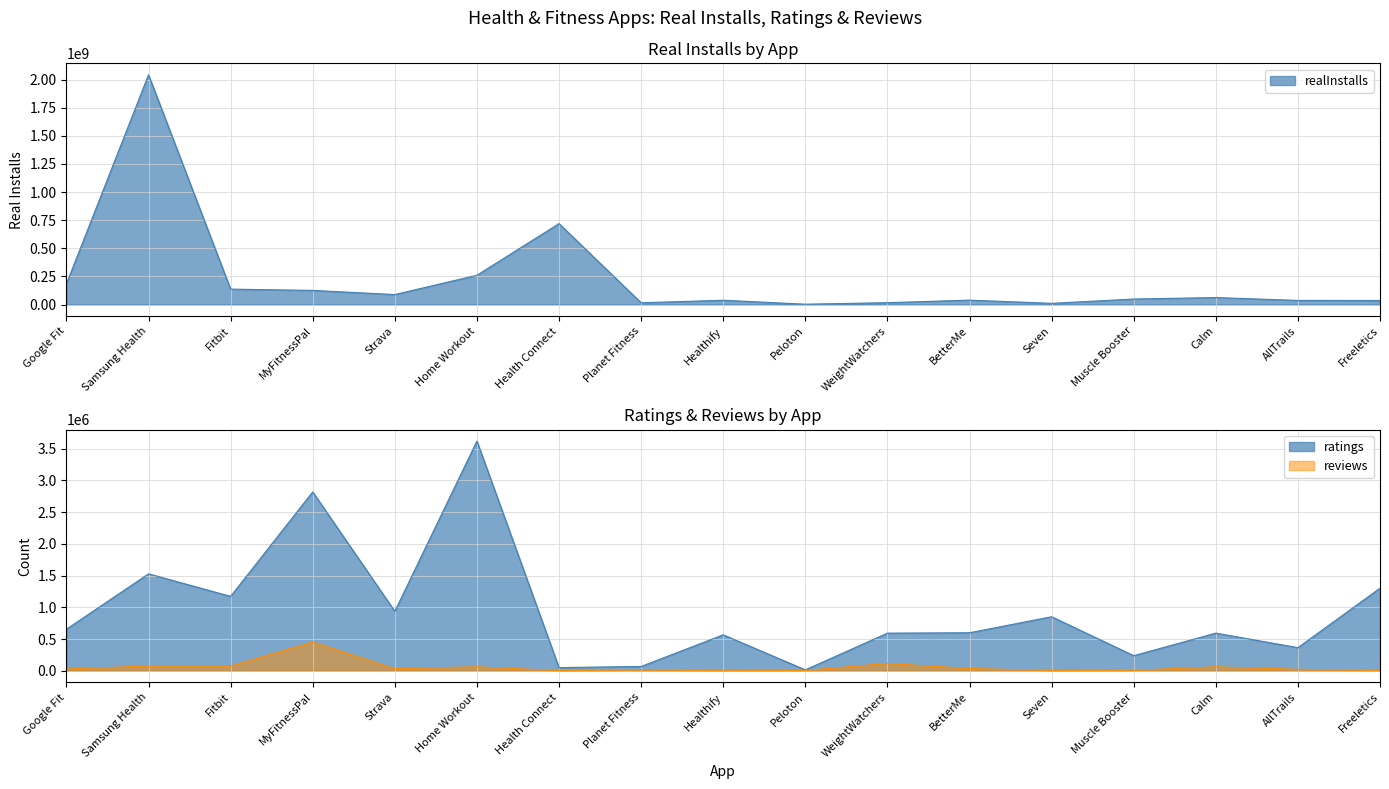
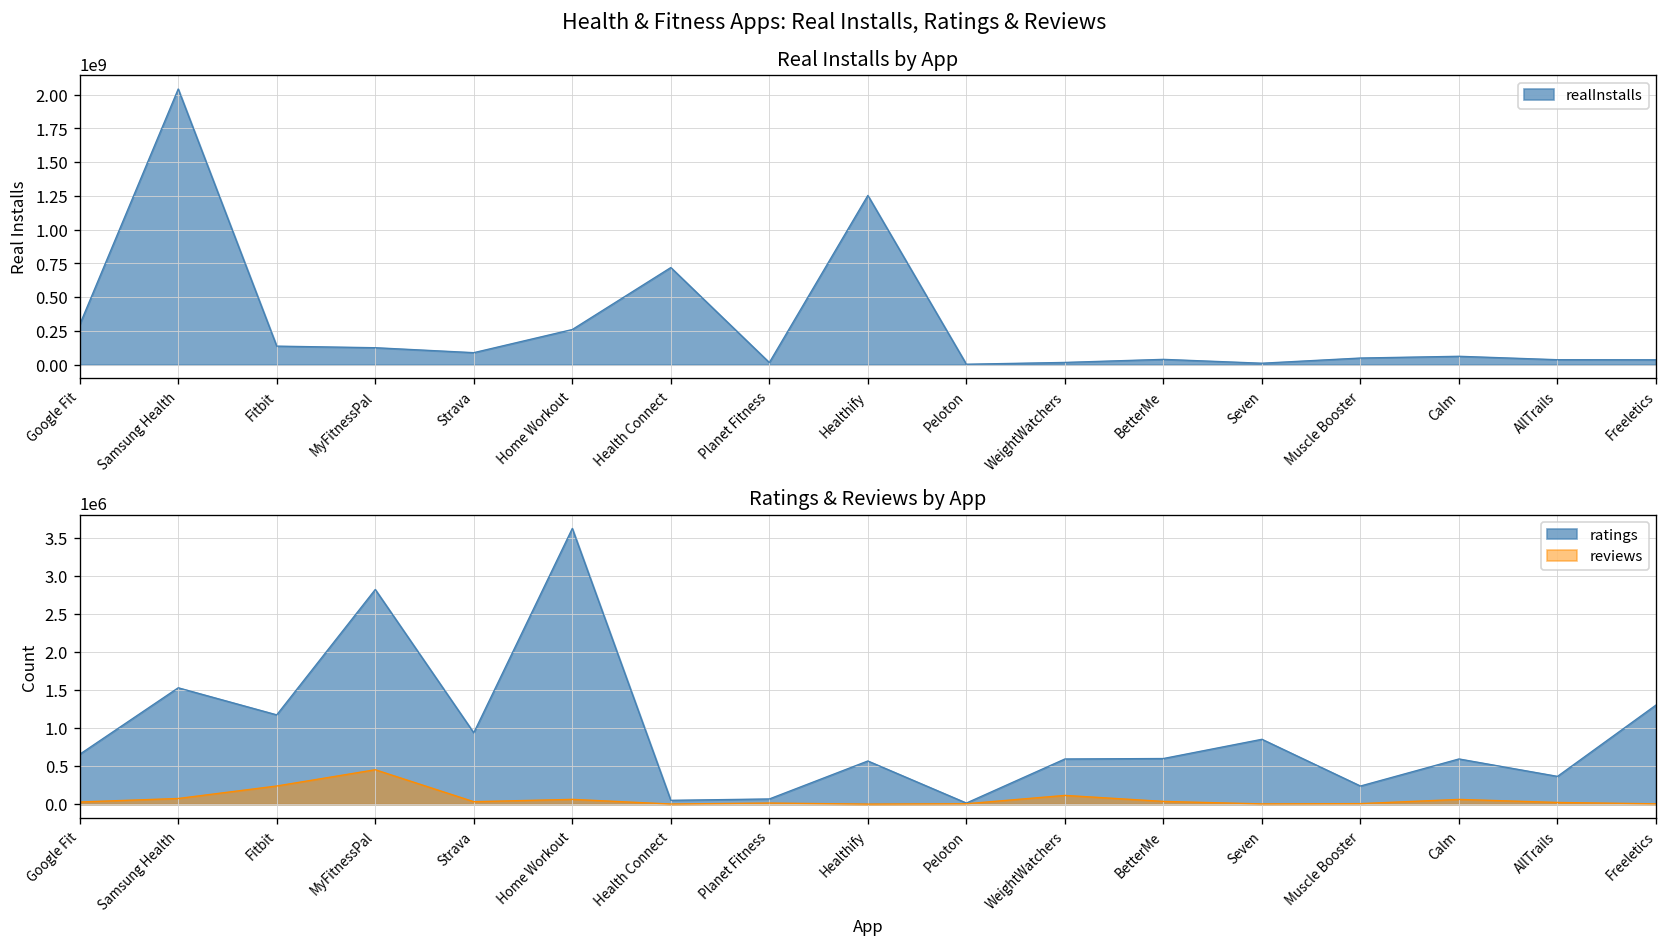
Real Installs by App, Google Fit: 180000000 -> 300000000
Real Installs by App, Healthify: 40000000 -> 1250000000
Ratings & Reviews by App, reviews, Fitbit: 100000 -> 200000
